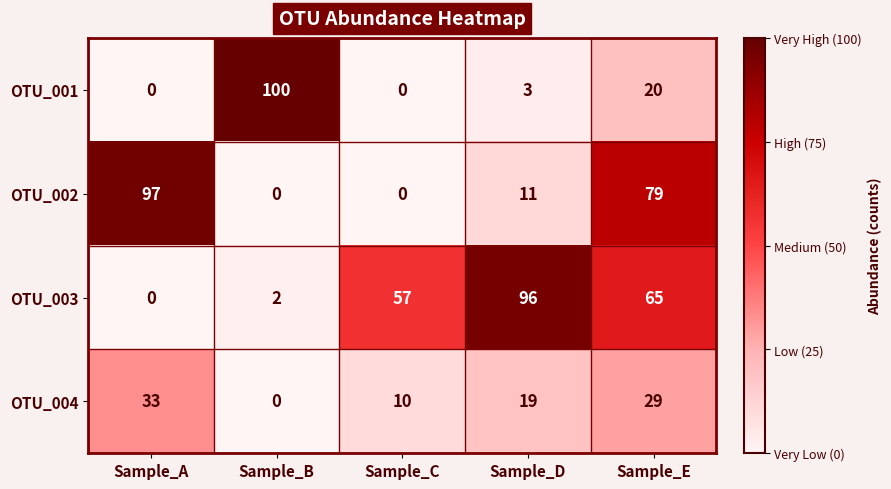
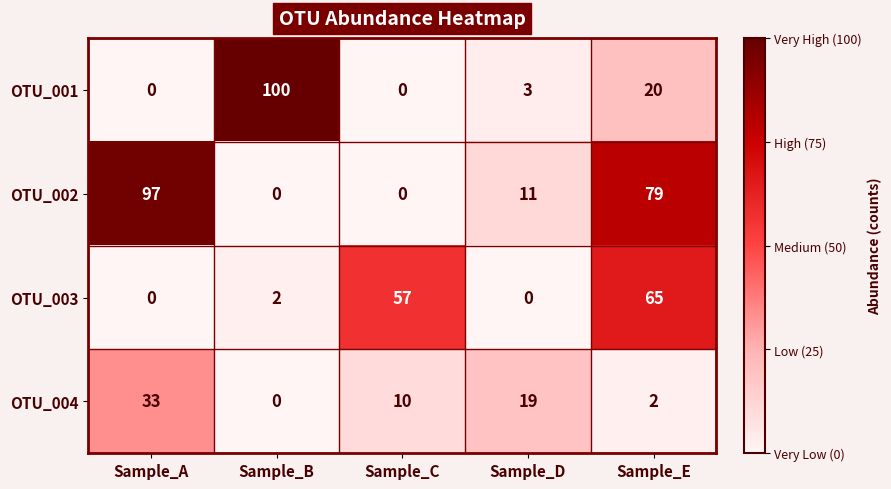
OTU_003, Sample_D: 96 -> 0
OTU_004, Sample_E: 29 -> 2
